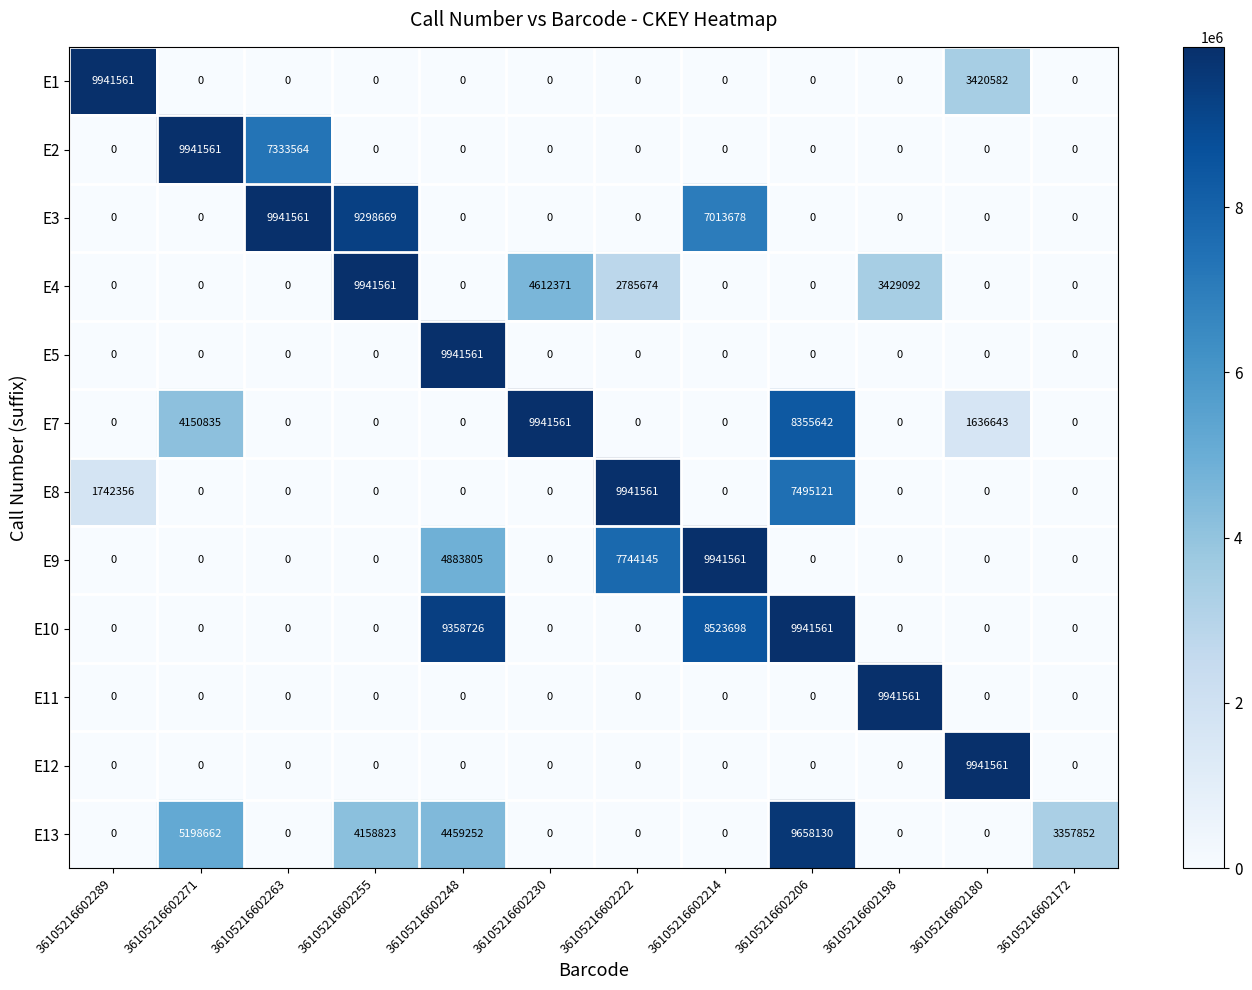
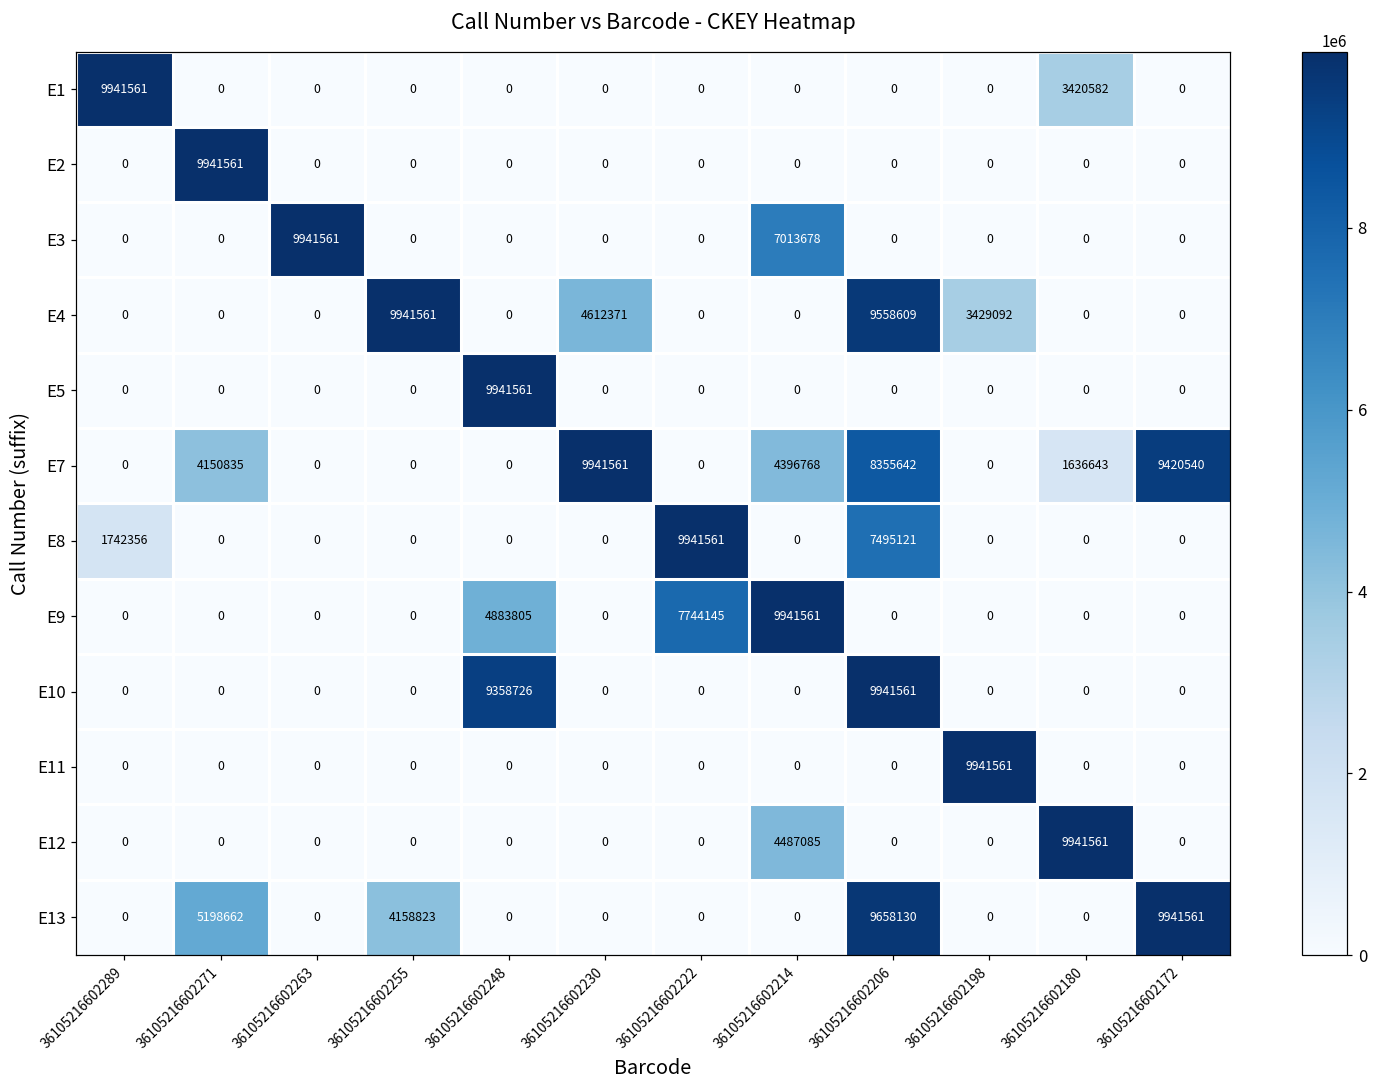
E2, 36105216602263: 7333564 -> 0
E3, 36105216602255: 9298669 -> 0
E4, 36105216602222: 2785674 -> 0
E4, 36105216602206: 0 -> 9558609
E7, 36105216602214: 0 -> 4396768
E7, 36105216602172: 0 -> 9420540
E10, 36105216602214: 8523698 -> 0
E12, 36105216602214: 0 -> 4487085
E13, 36105216602248: 4459252 -> 0
E13, 36105216602172: 3357852 -> 9941561
